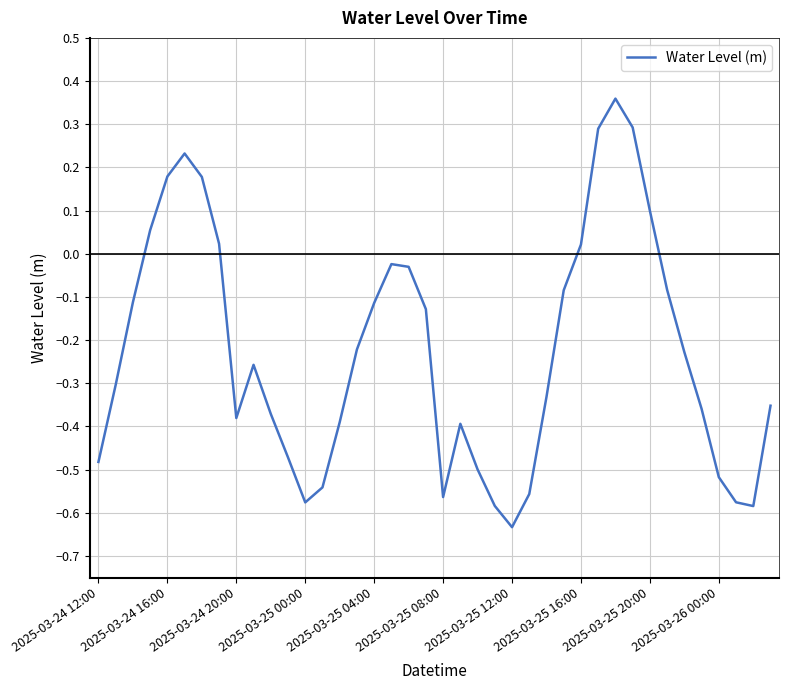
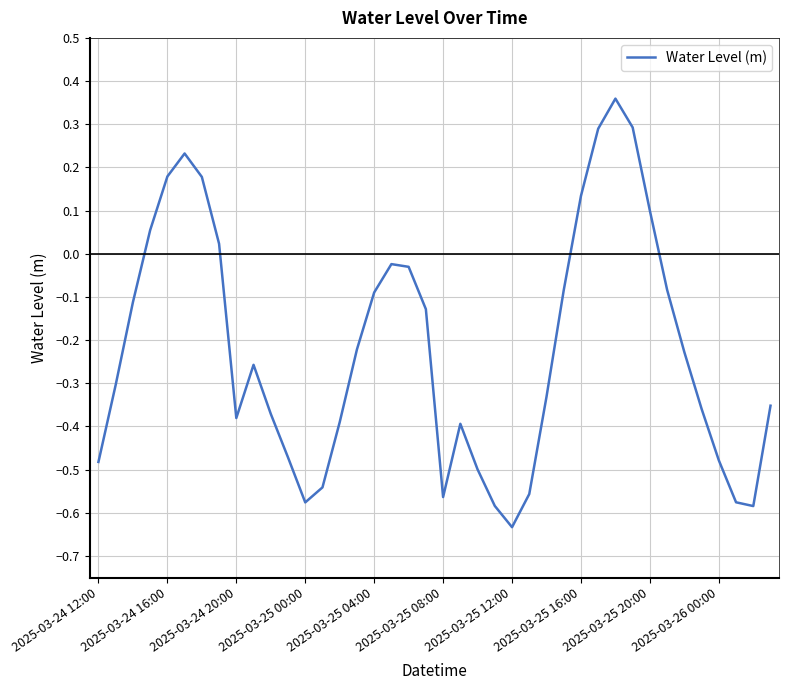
2025-03-25 04:00: -0.11 -> -0.09
2025-03-25 16:00: 0.02 -> 0.13
2025-03-26 00:00: -0.52 -> -0.48
